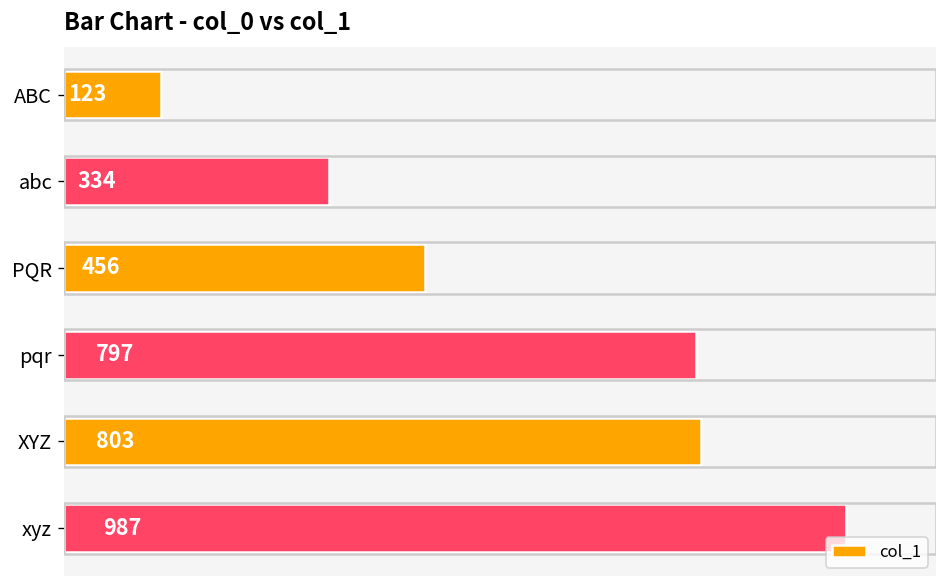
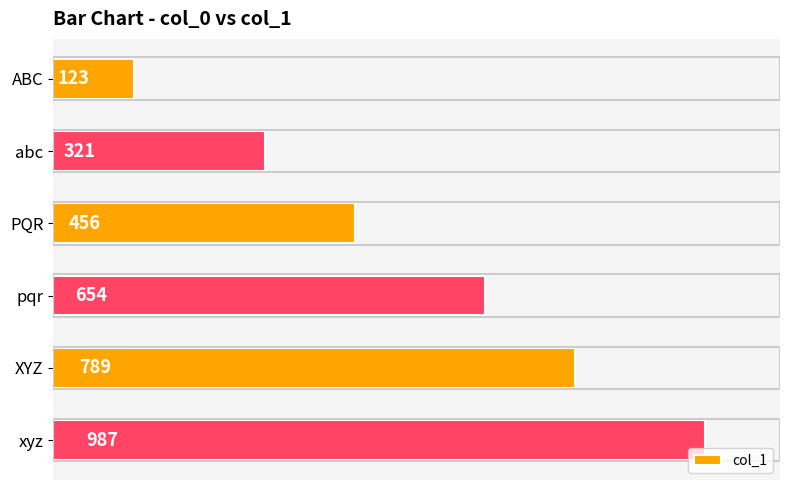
abc: 334 -> 321
pqr: 797 -> 654
XYZ: 803 -> 789
